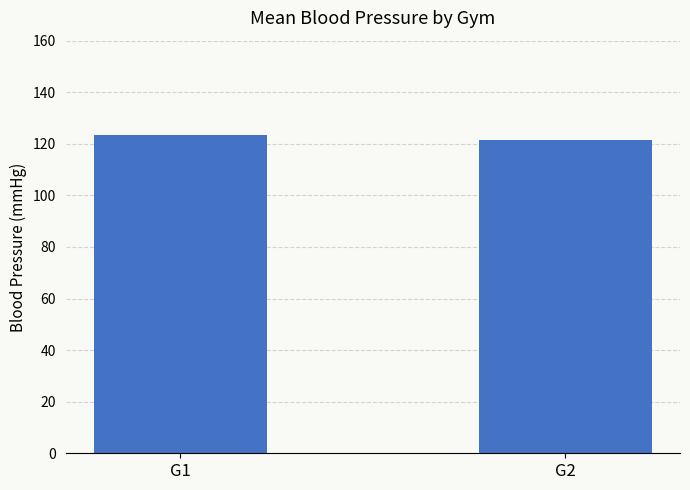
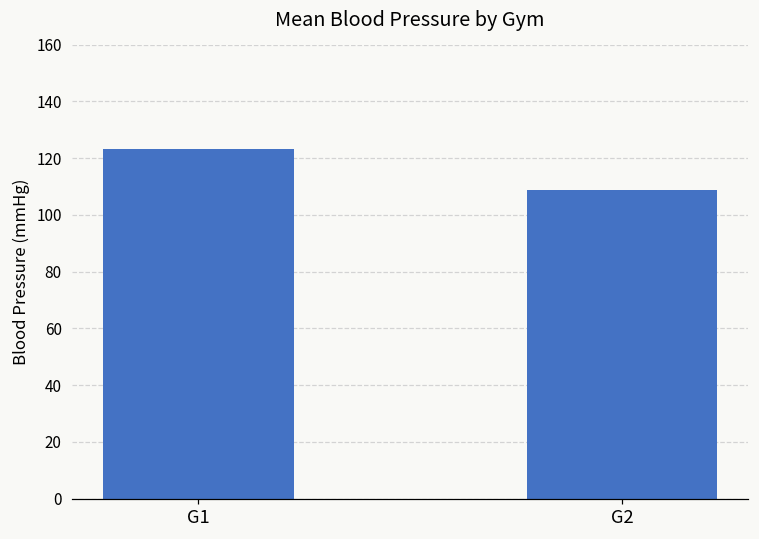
G2: 122 -> 109
